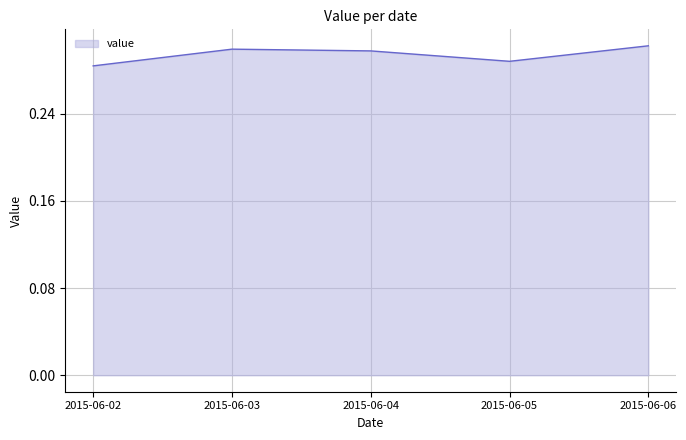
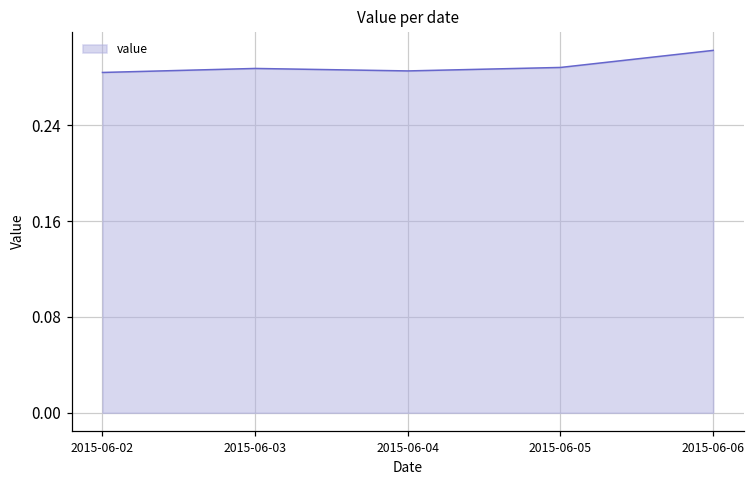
2015-06-03: 0.299 -> 0.287
2015-06-04: 0.298 -> 0.285
